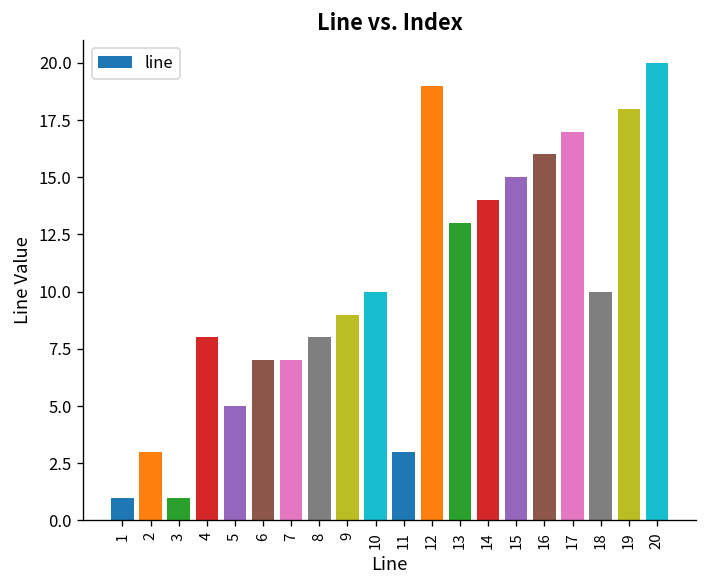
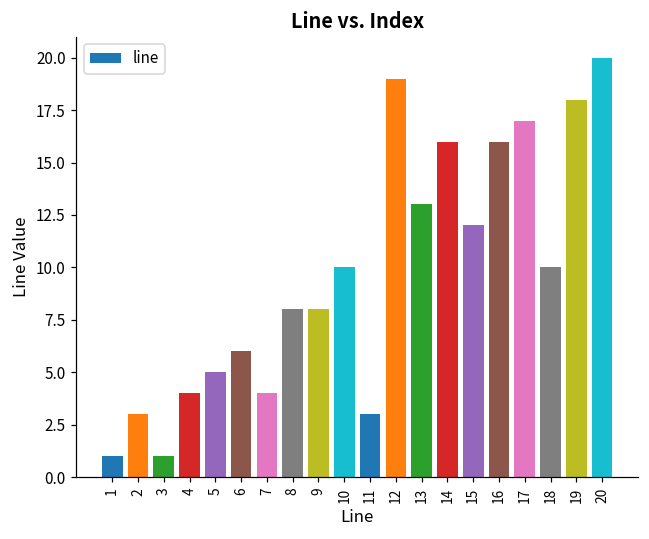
4: 8 -> 4
6: 7 -> 6
7: 7 -> 4
9: 9 -> 8
14: 14 -> 16
15: 15 -> 12
